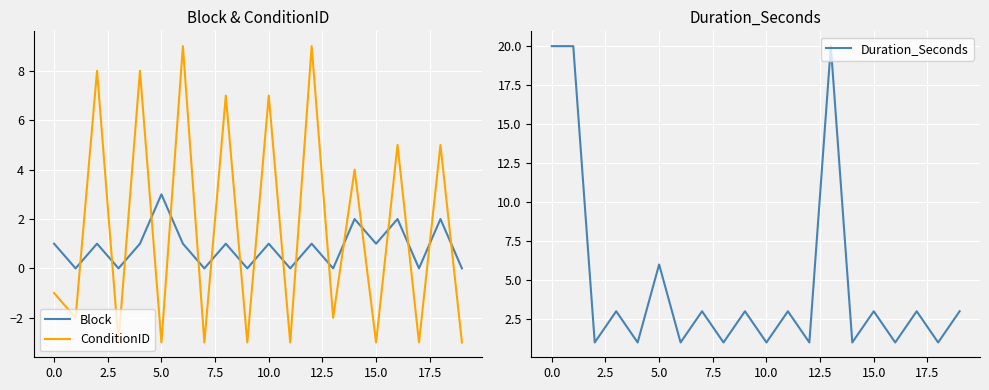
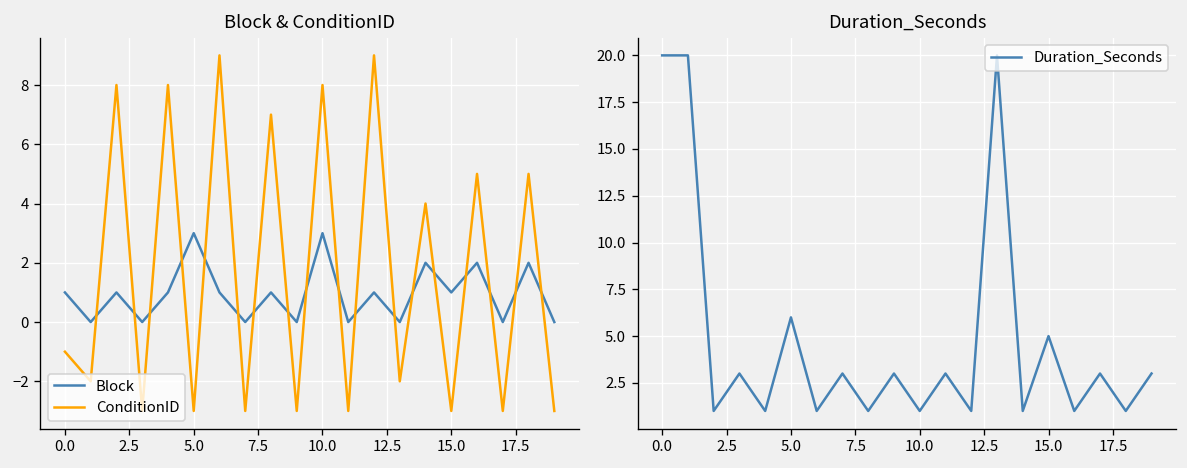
Block & ConditionID, Block, 10.0: 1 -> 3
Block & ConditionID, ConditionID, 10.0: 7 -> 8
Duration_Seconds, 15.0: 3 -> 5
